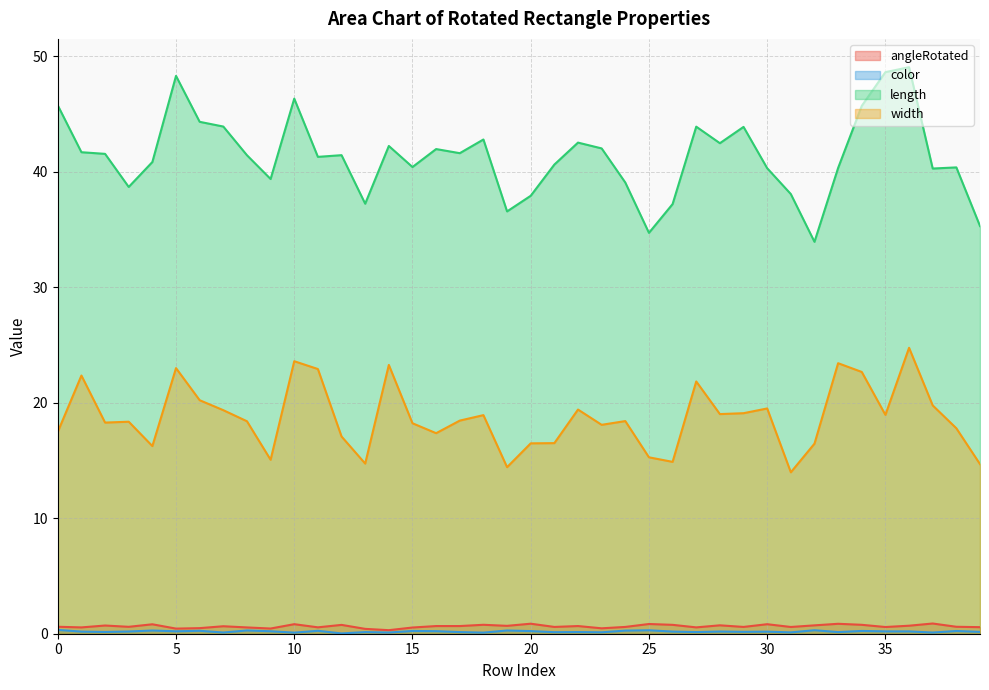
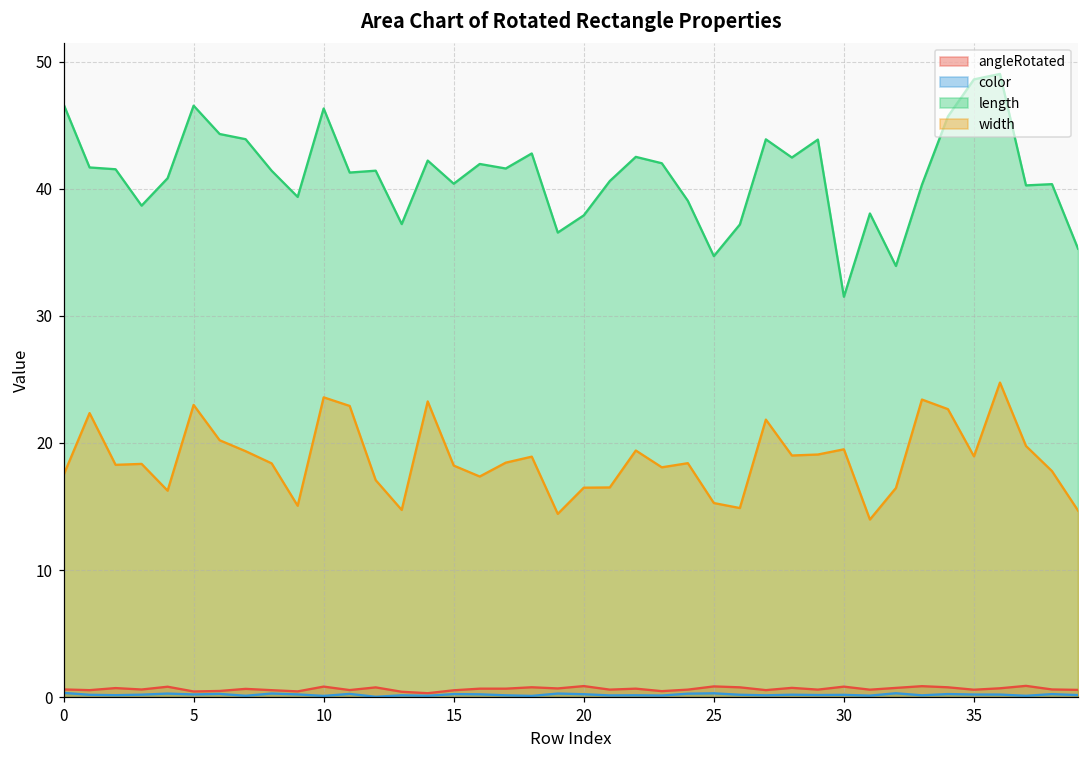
length, 0: 45.7 -> 46.7
length, 5: 48.3 -> 46.5
length, 30: 40.3 -> 31.5
